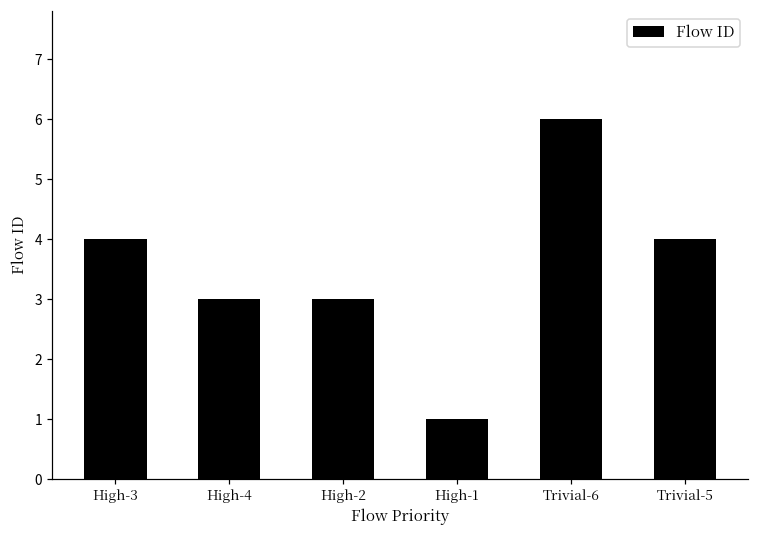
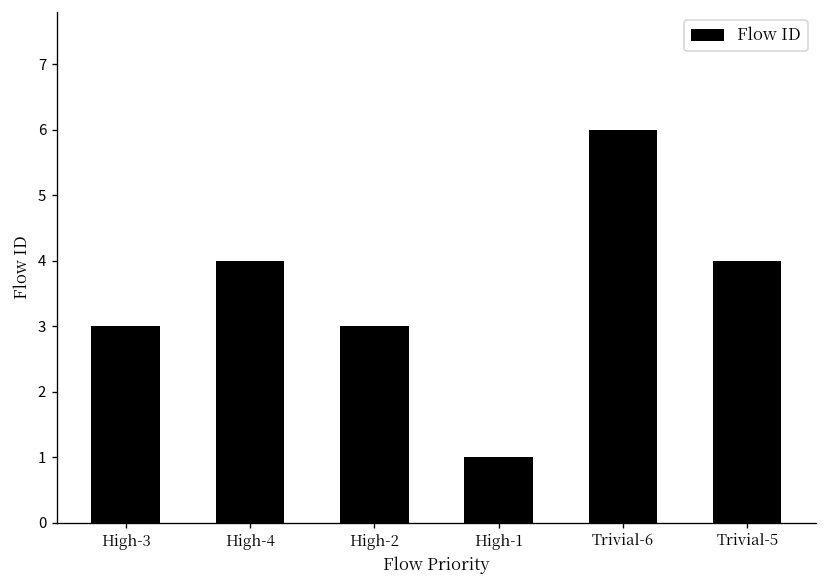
High-3: 4 -> 3
High-4: 3 -> 4
